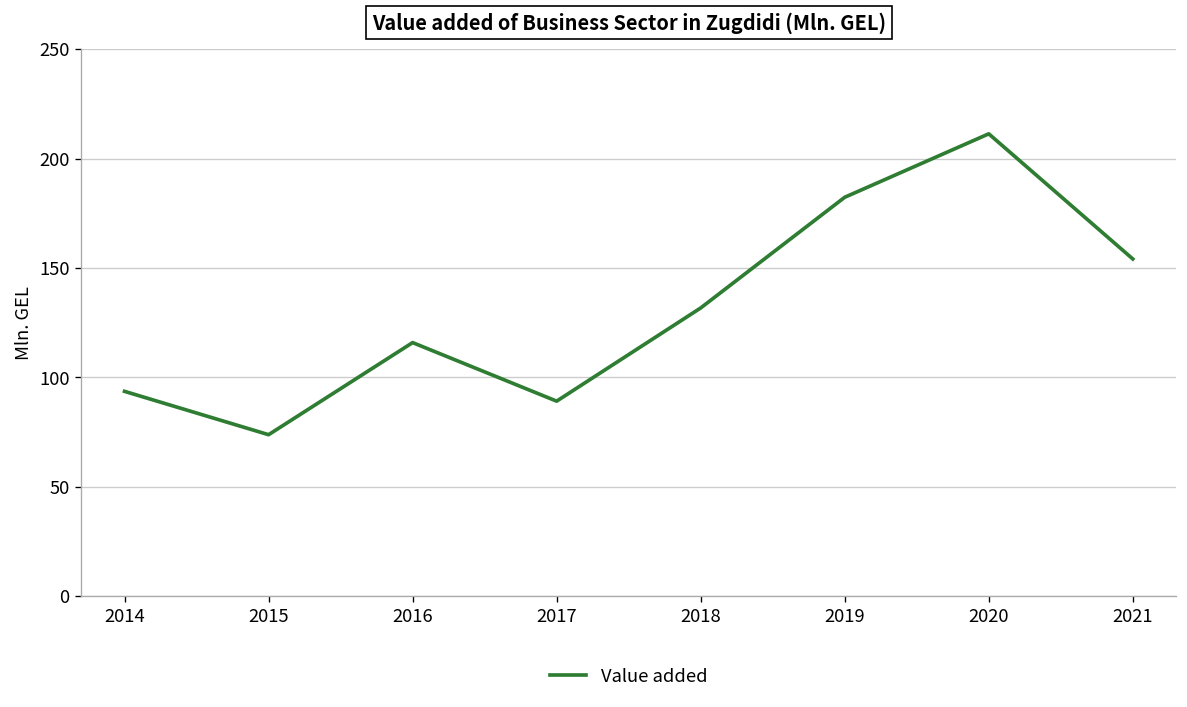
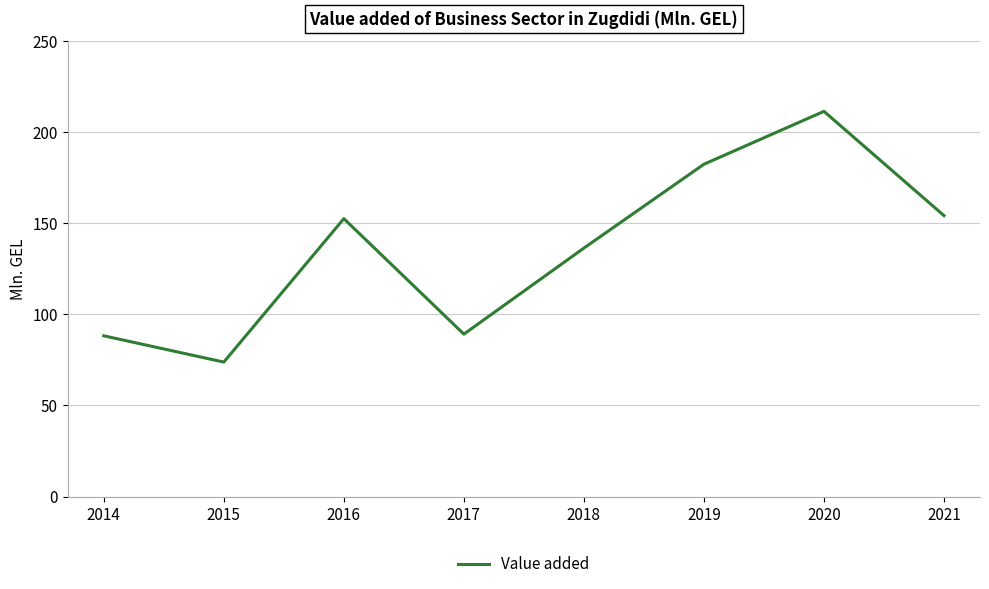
2014: 94 -> 88
2016: 116 -> 152
2018: 132 -> 136
